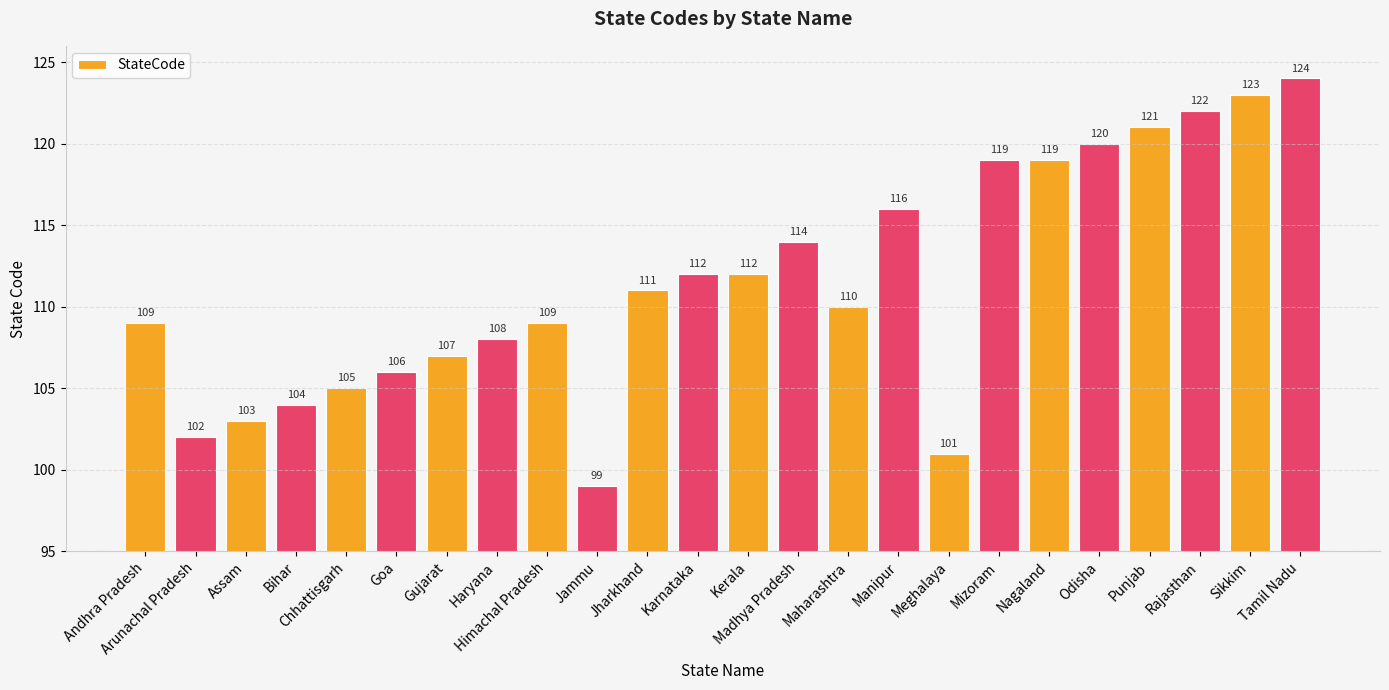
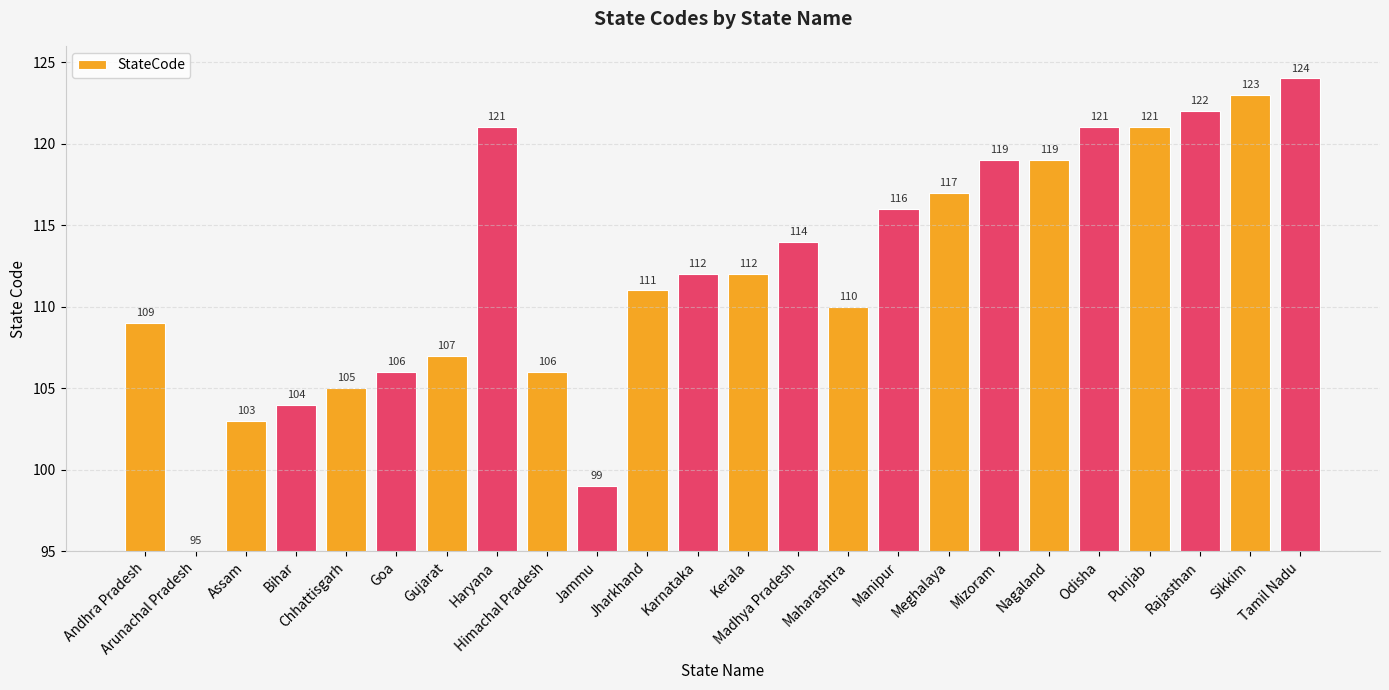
Arunachal Pradesh: 102 -> 95
Haryana: 108 -> 121
Himachal Pradesh: 109 -> 106
Meghalaya: 101 -> 117
Odisha: 120 -> 121
